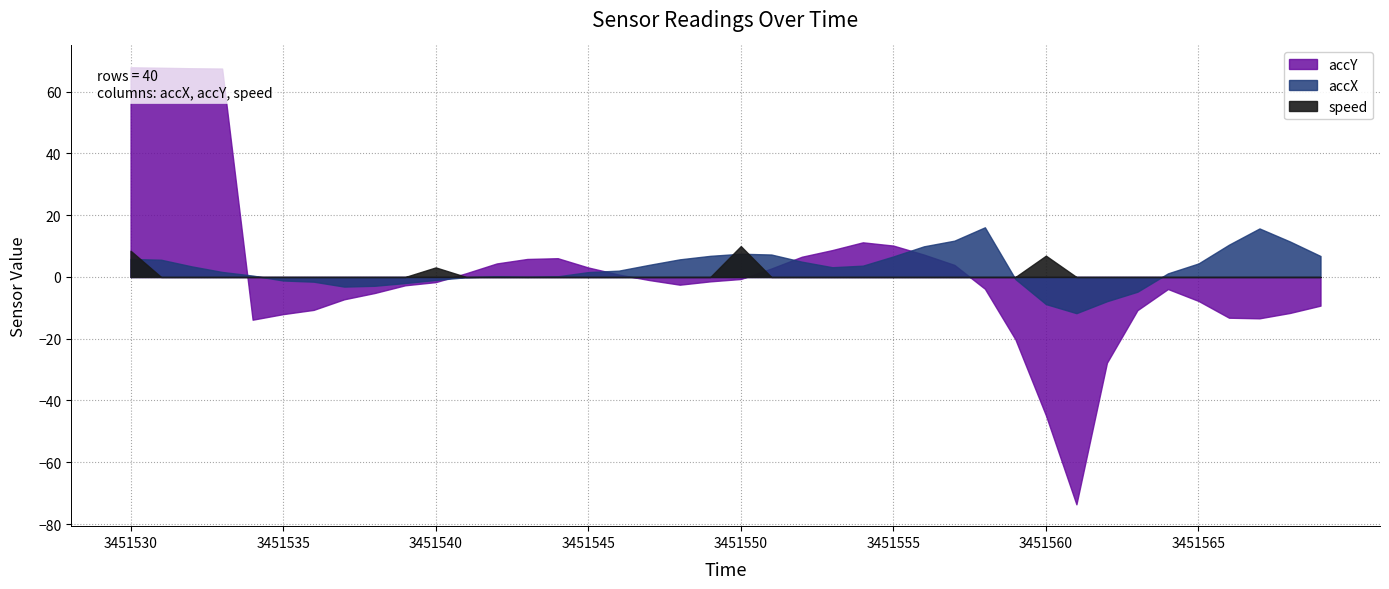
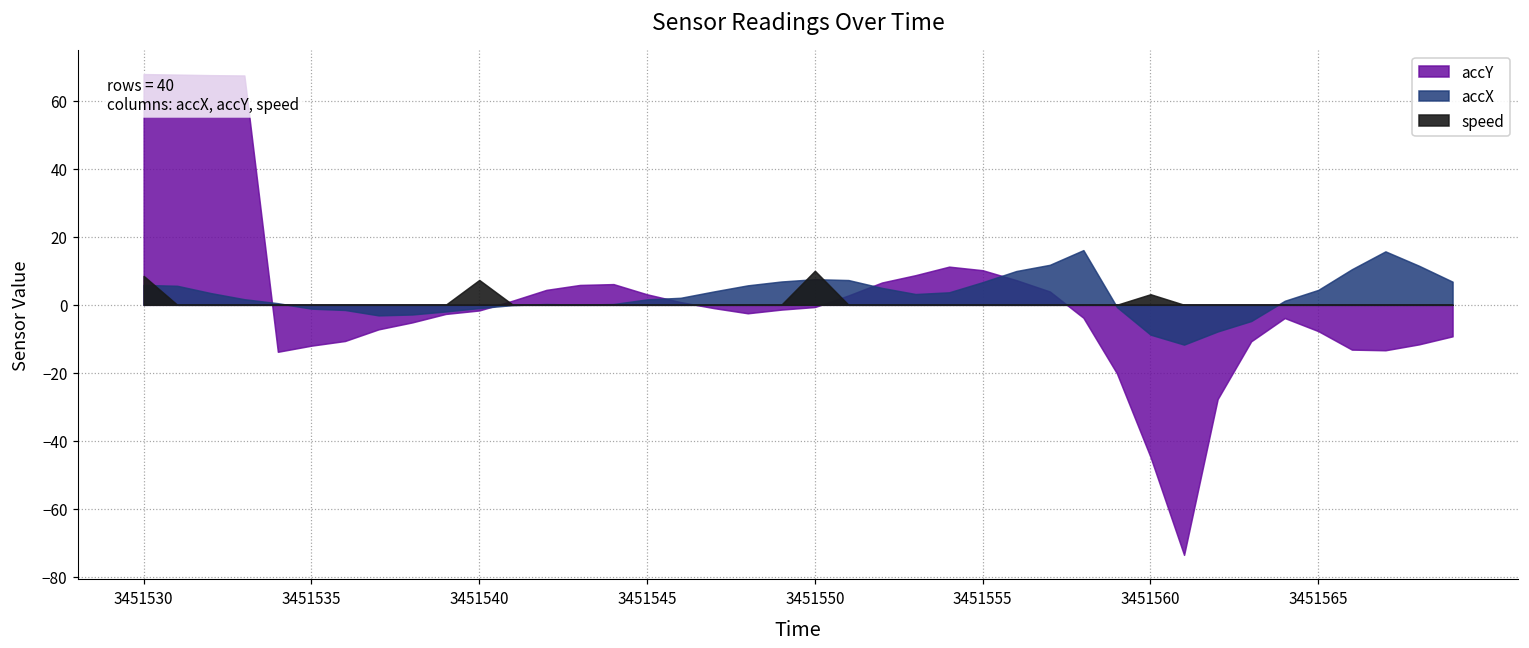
speed, 3451540: 3 -> 7
speed, 3451560: 7 -> 3
